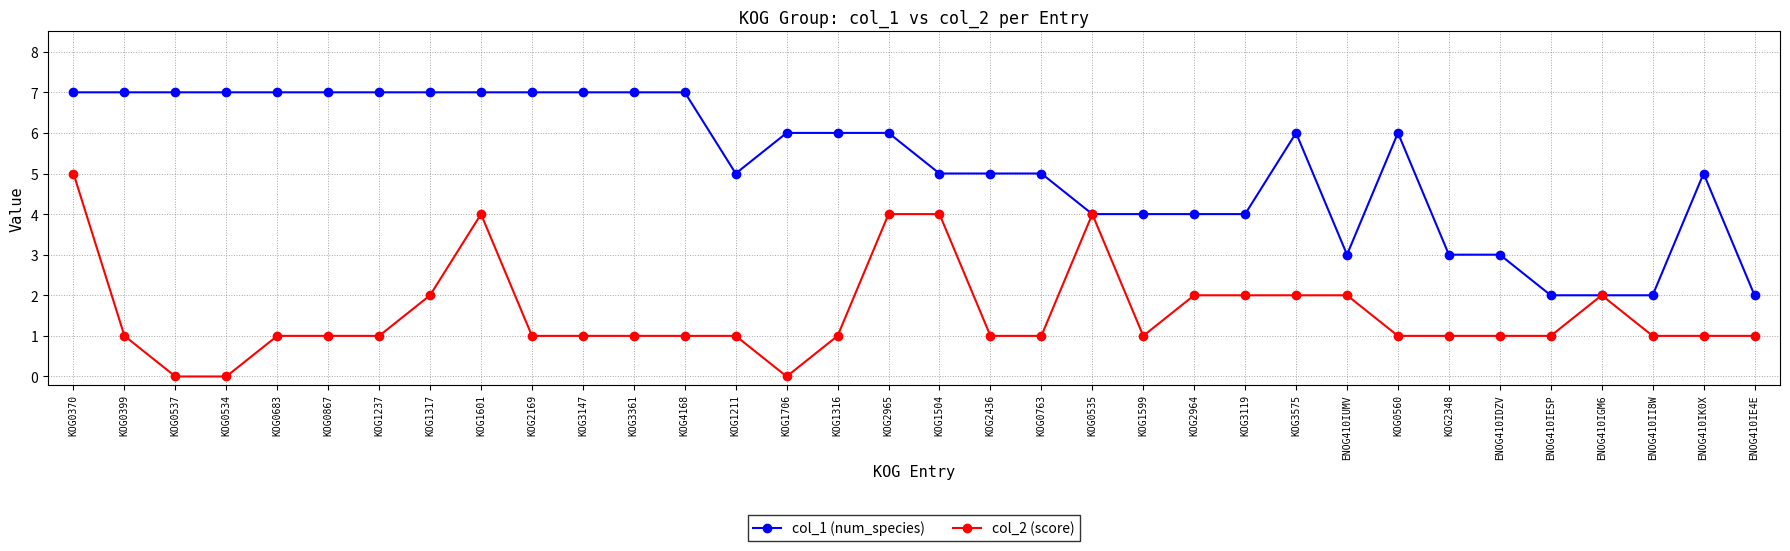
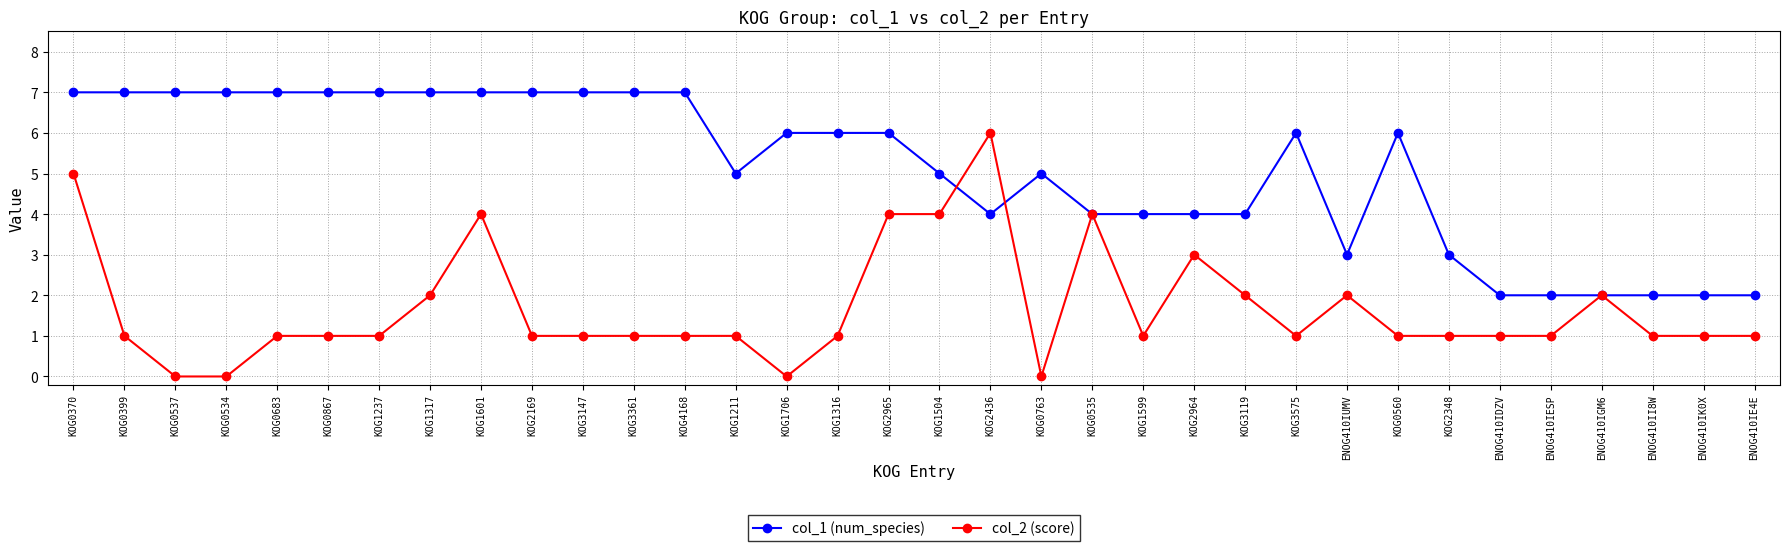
col_1 (num_species), KOG2436: 5 -> 4
col_2 (score), KOG2436: 1 -> 6
col_2 (score), KOG0763: 1 -> 0
col_2 (score), KOG2964: 2 -> 3
col_2 (score), KOG3575: 2 -> 1
col_1 (num_species), ENOG410IDZV: 3 -> 2
col_1 (num_species), ENOG410IK0X: 5 -> 2
